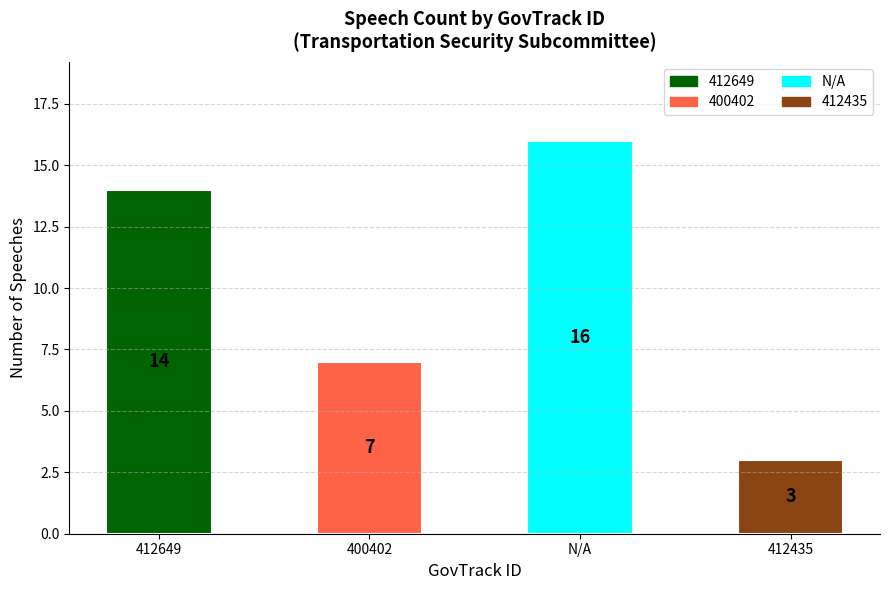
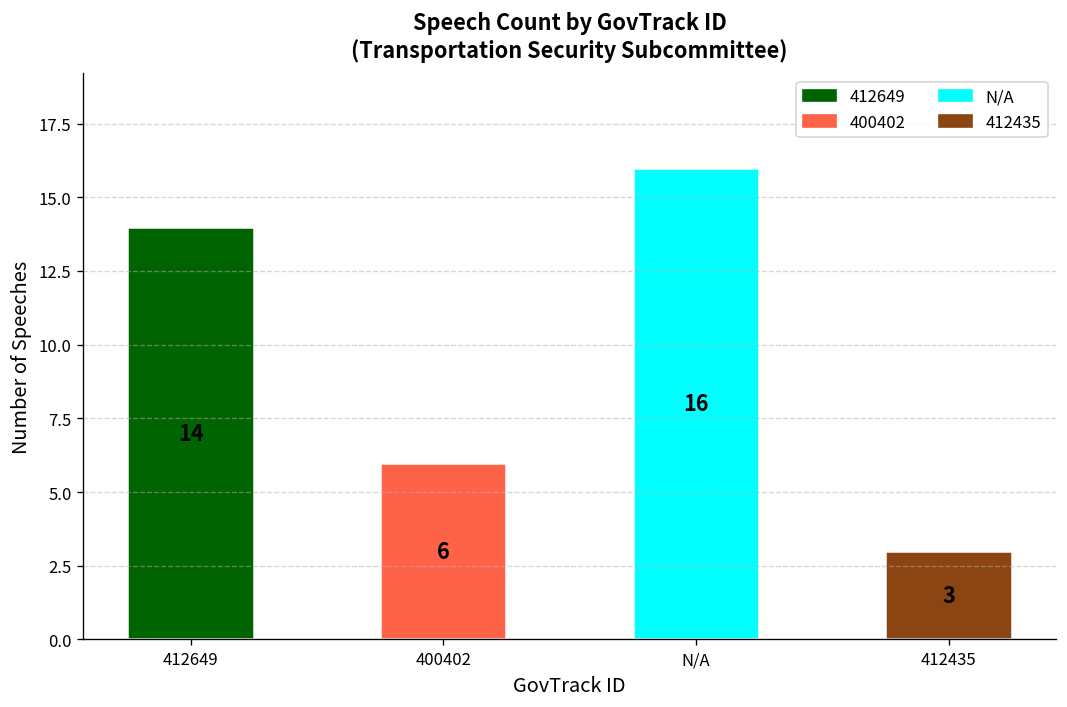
400402: 7 -> 6
